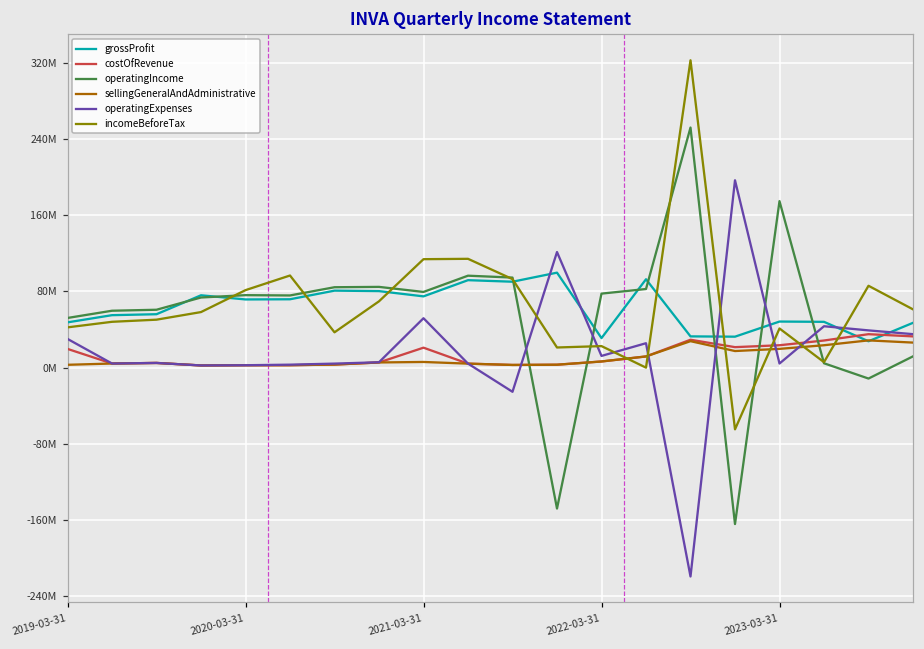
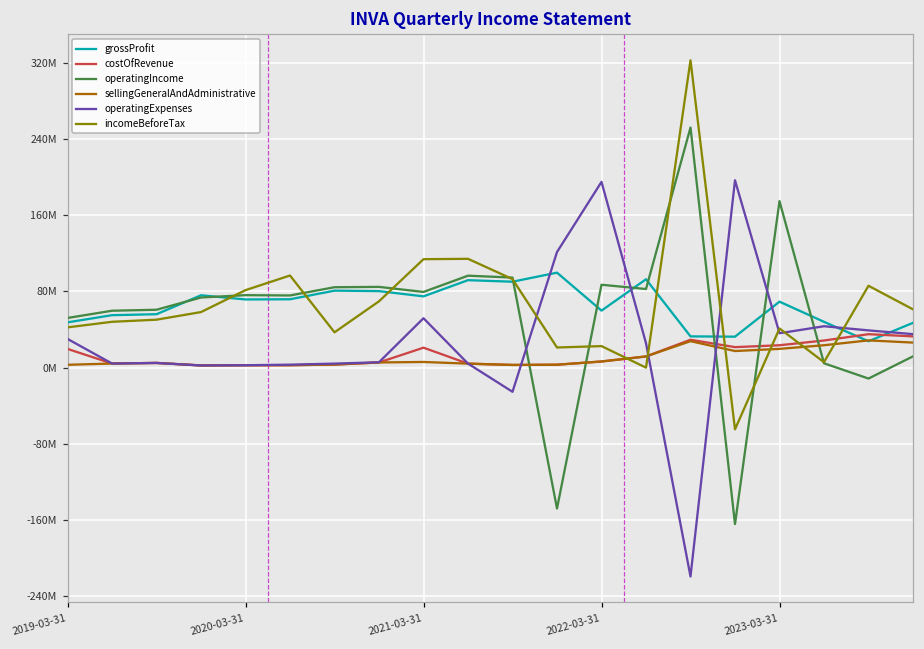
grossProfit, 2022-03-31: 30000000 -> 60000000
operatingIncome, 2022-03-31: 80000000 -> 90000000
operatingExpenses, 2022-03-31: 10000000 -> 200000000
grossProfit, 2023-03-31: 50000000 -> 70000000
operatingExpenses, 2023-03-31: 0 -> 40000000
